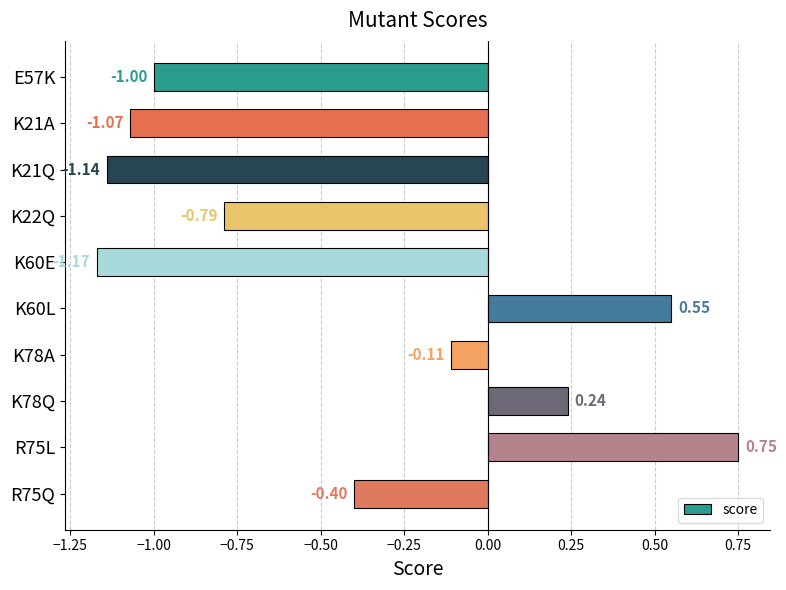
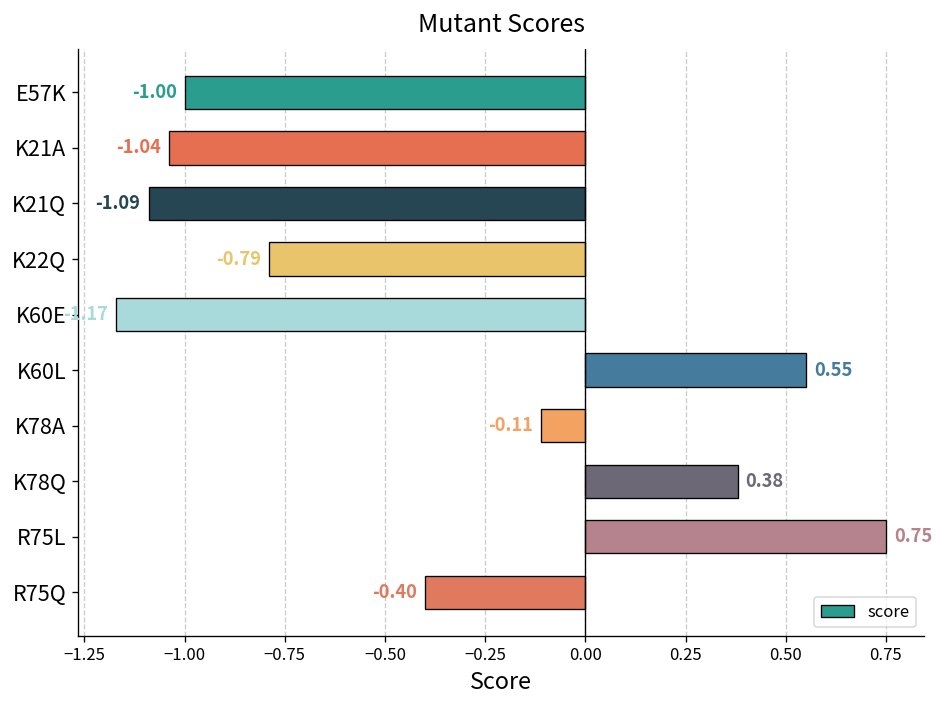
K21A: -1.07 -> -1.04
K21Q: -1.14 -> -1.09
K78Q: 0.24 -> 0.38
